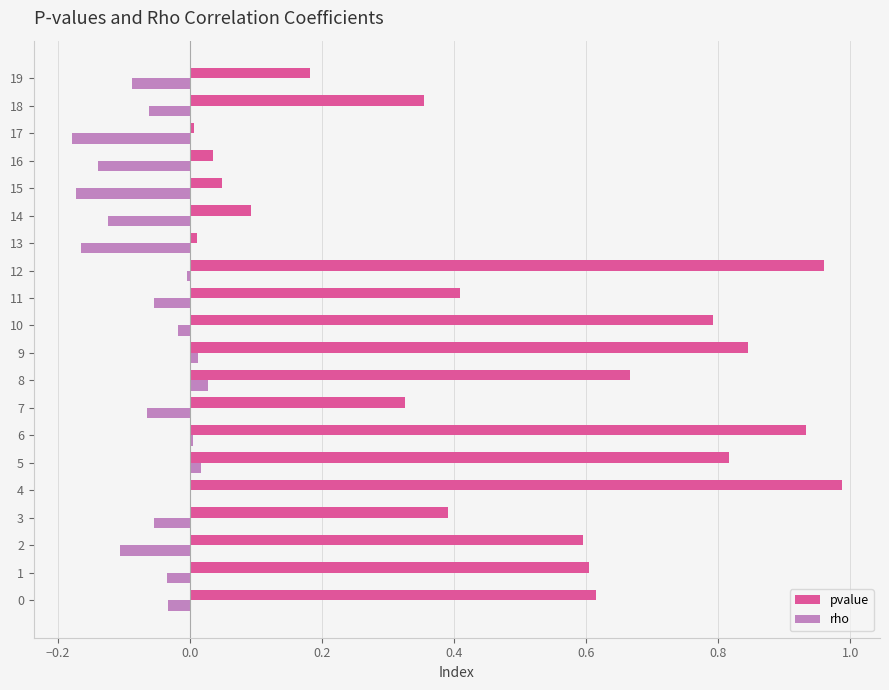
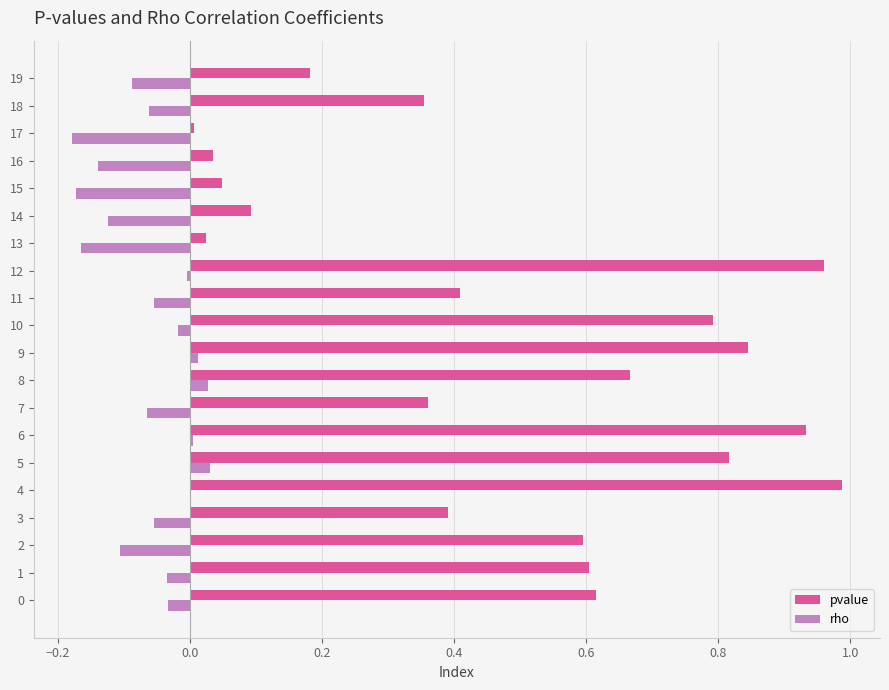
pvalue, 13: 0.01 -> 0.03
pvalue, 7: 0.33 -> 0.36
rho, 5: 0.02 -> 0.03
